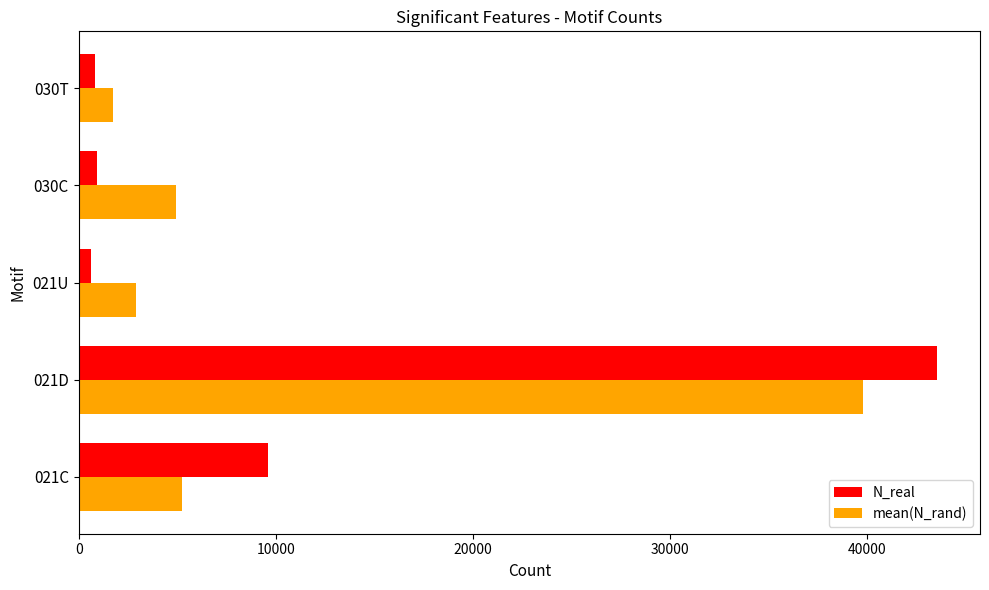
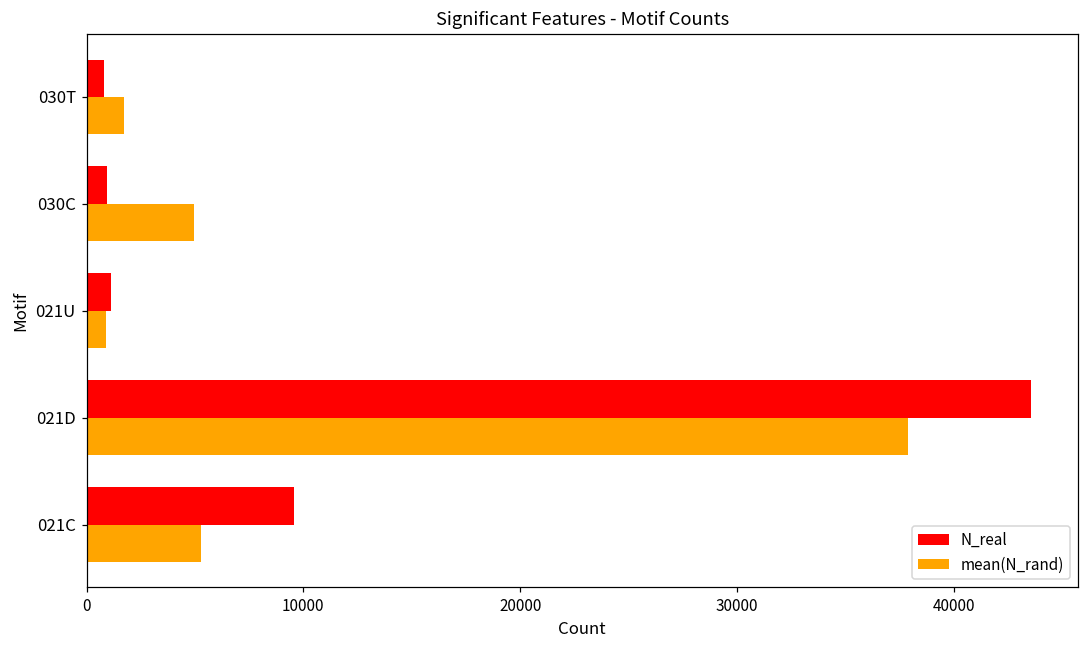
N_real, 021U: 700 -> 1100
mean(N_rand), 021U: 2900 -> 900
mean(N_rand), 021D: 39800 -> 37900
